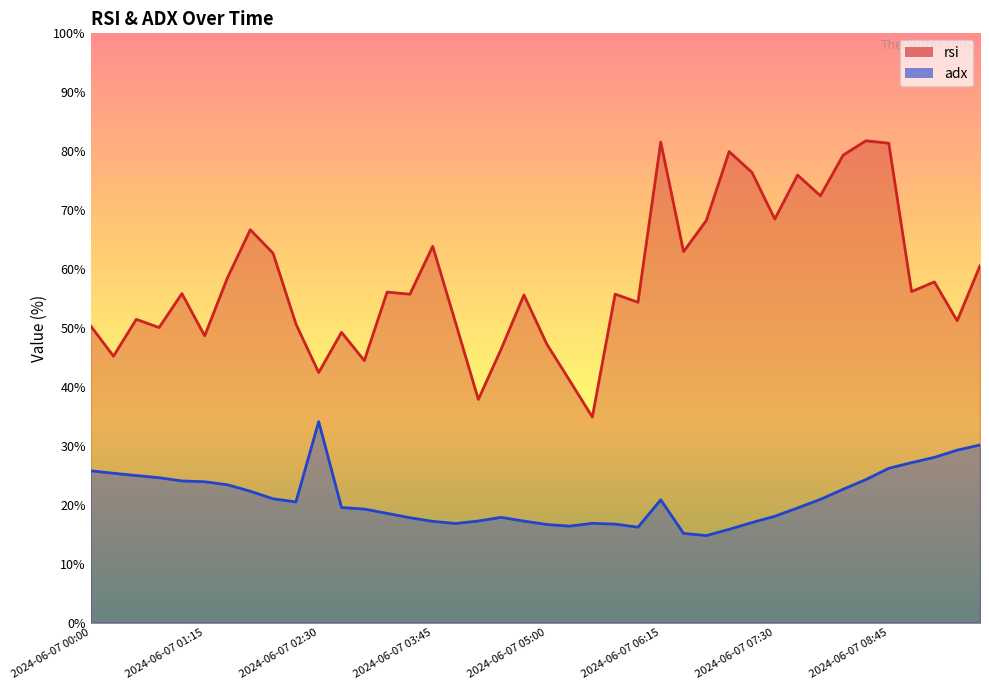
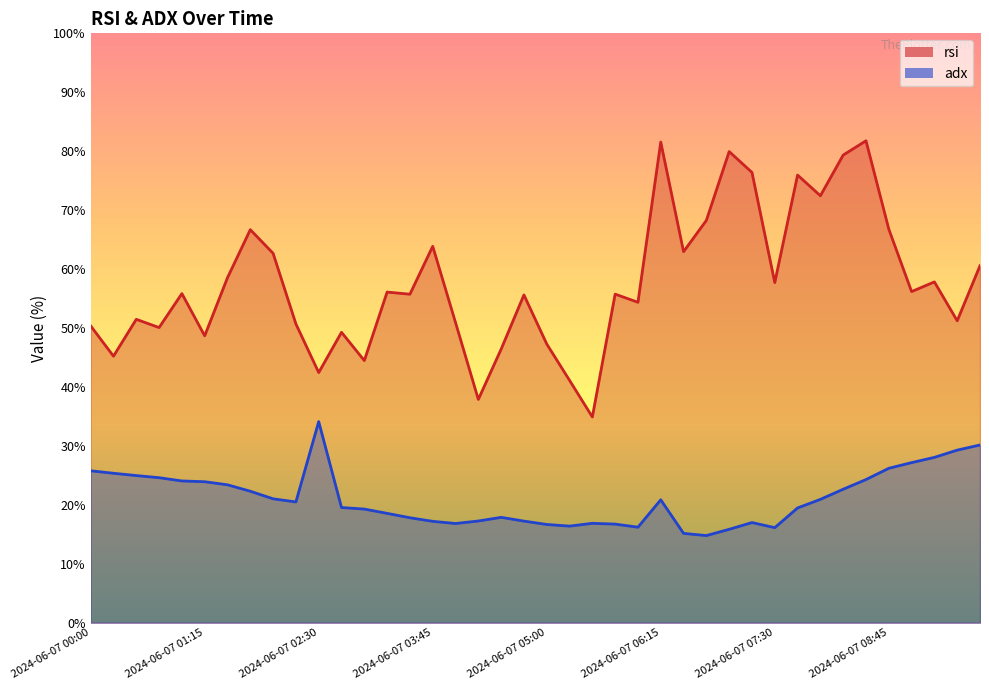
rsi, 2024-06-07 07:30: 68% -> 58%
adx, 2024-06-07 07:30: 18% -> 16%
rsi, 2024-06-07 08:45: 81% -> 67%
